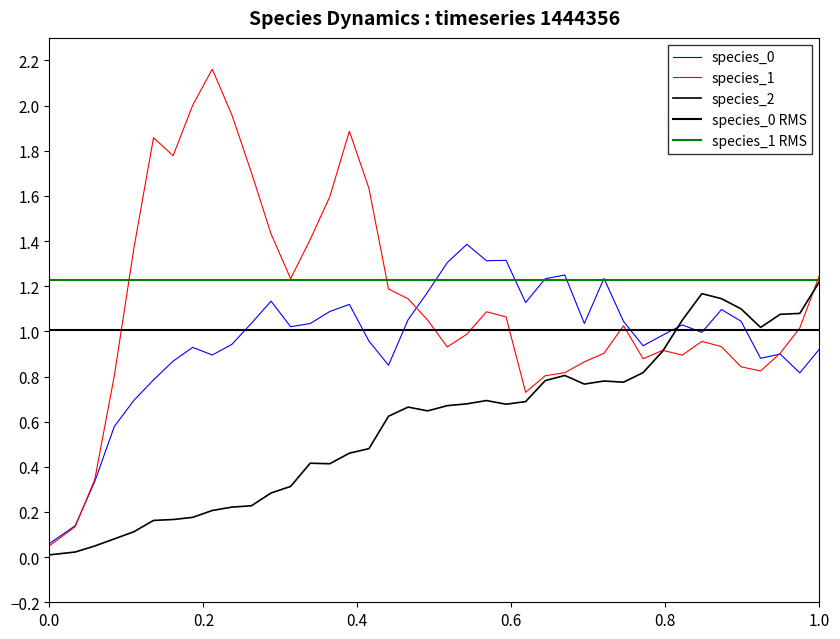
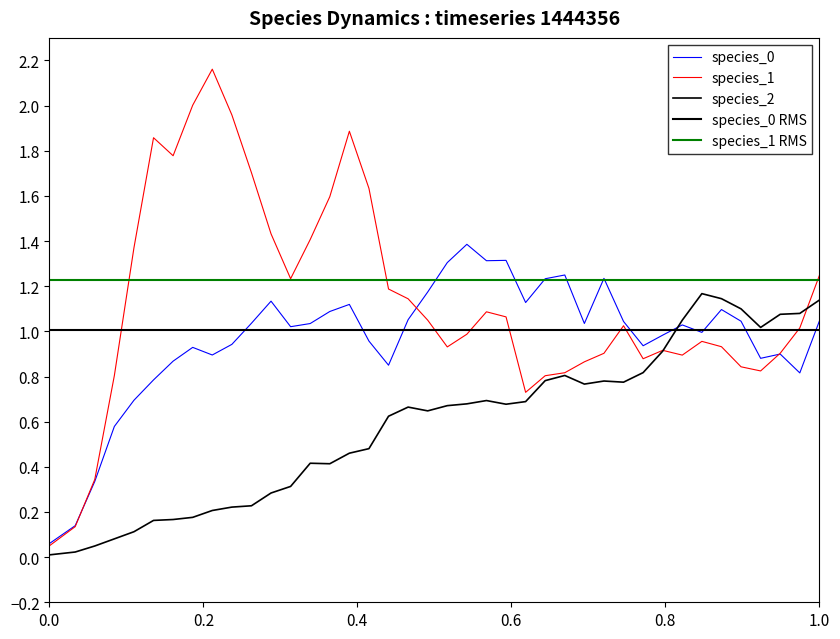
species_0, 1.0: 0.92 -> 1.05
species_2, 1.0: 1.22 -> 1.14
